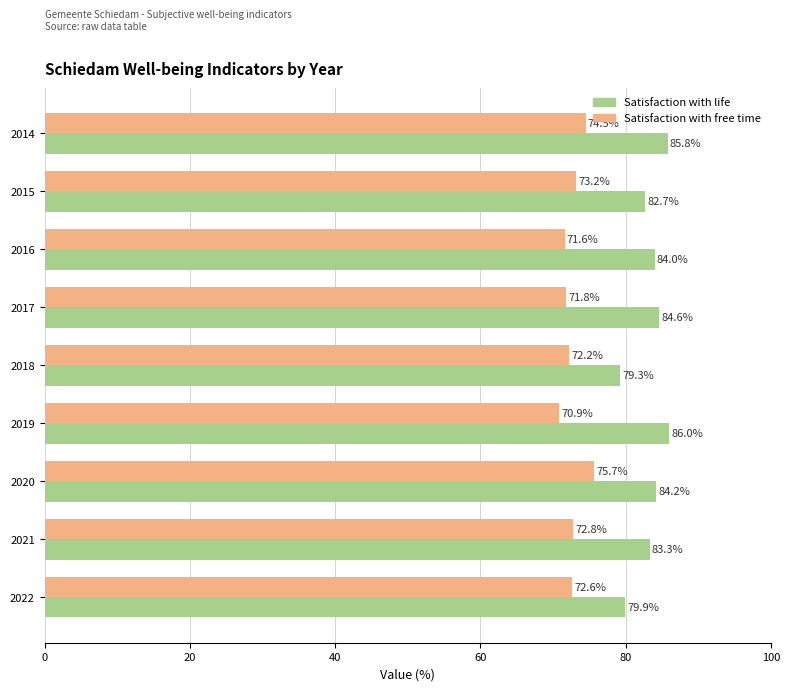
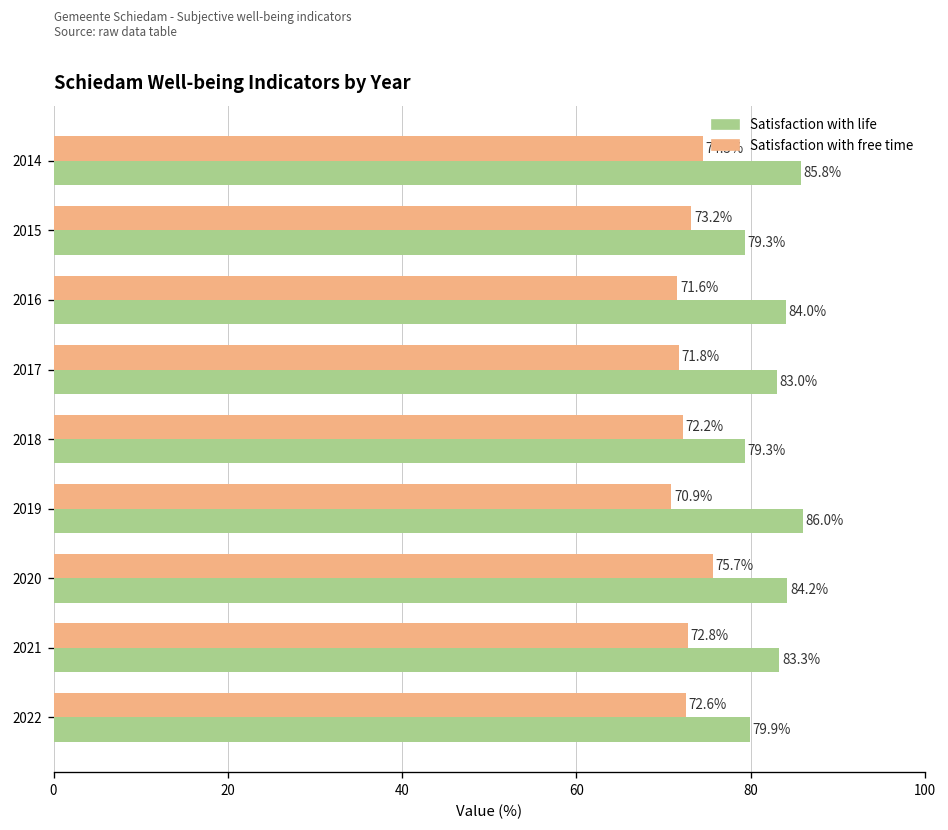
Satisfaction with life, 2015: 82.7% -> 79.3%
Satisfaction with life, 2017: 84.6% -> 83.0%
